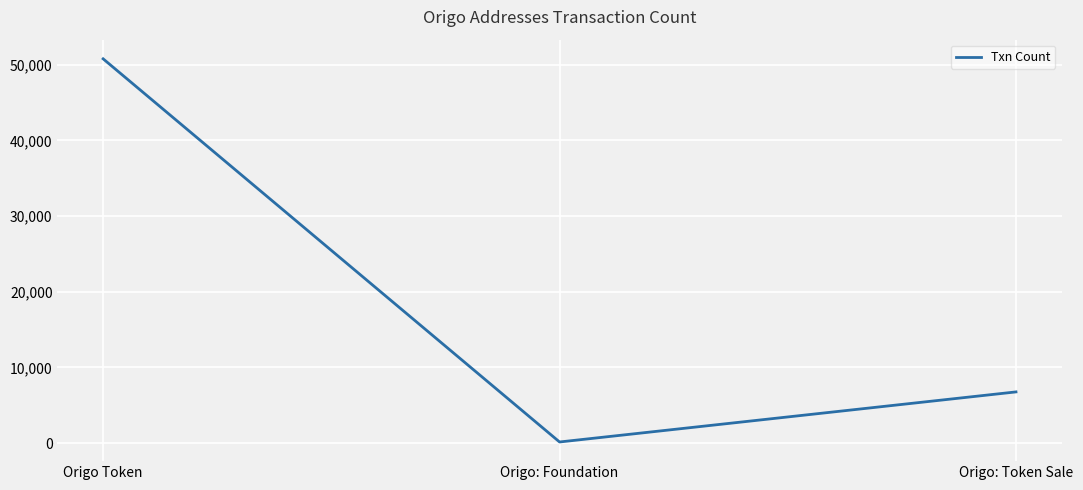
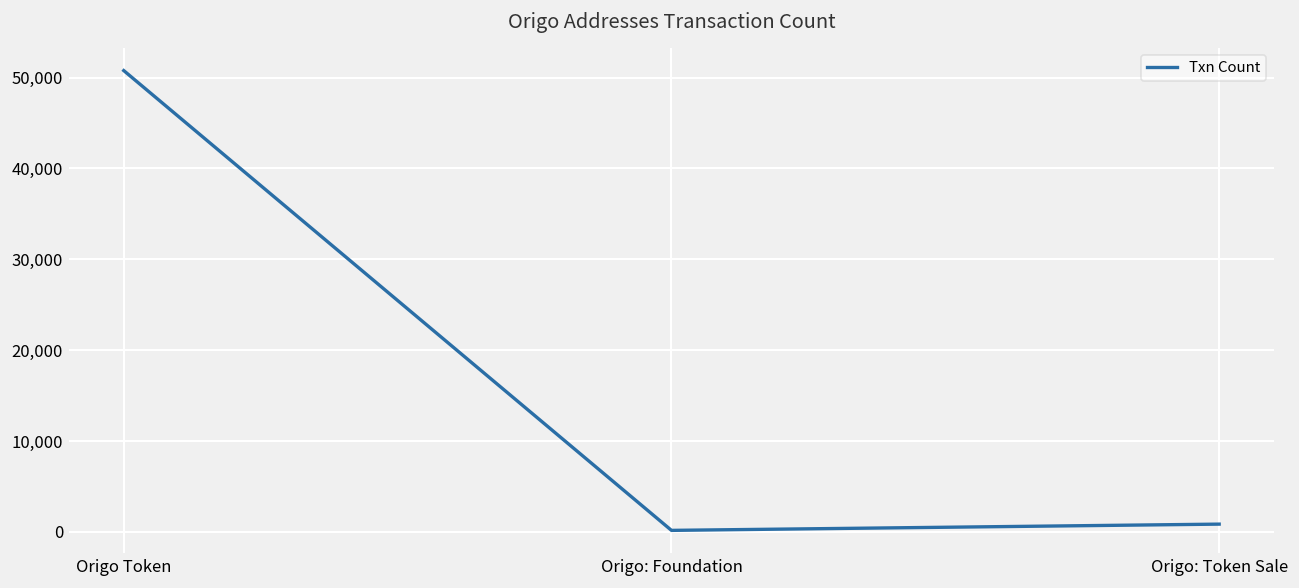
Origo: Token Sale: 7,000 -> 1,000
